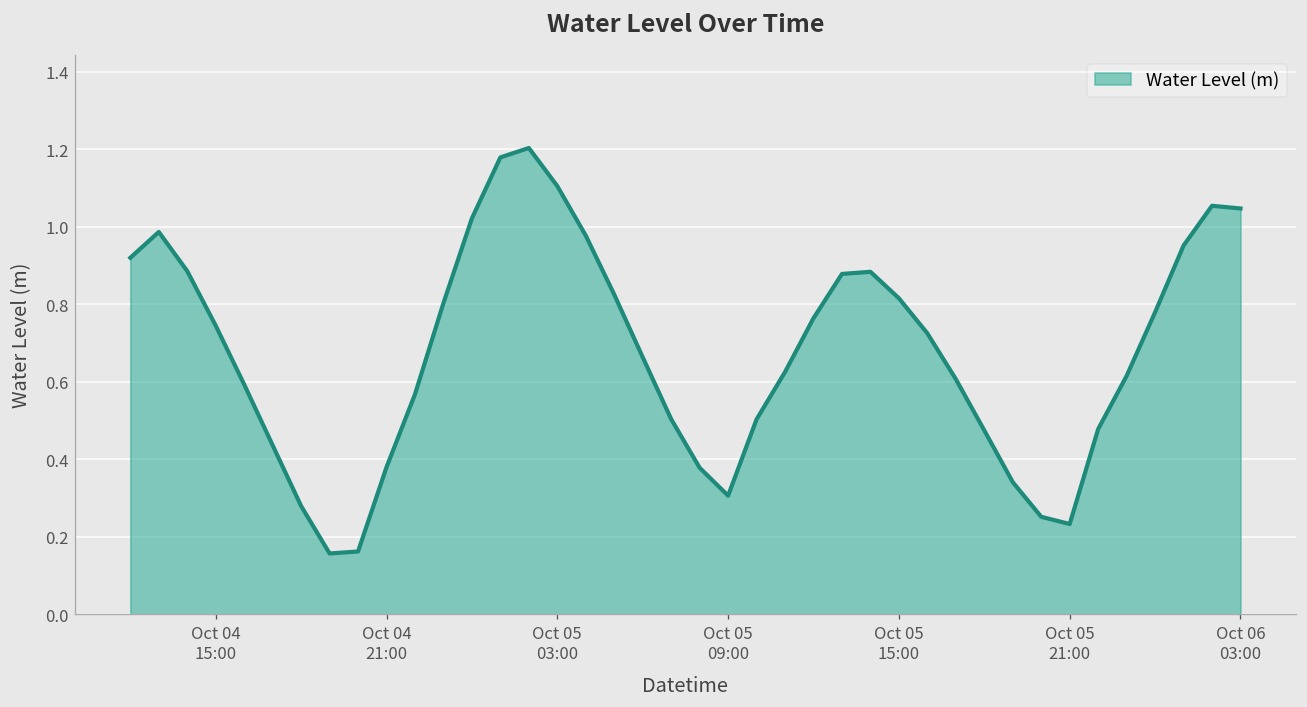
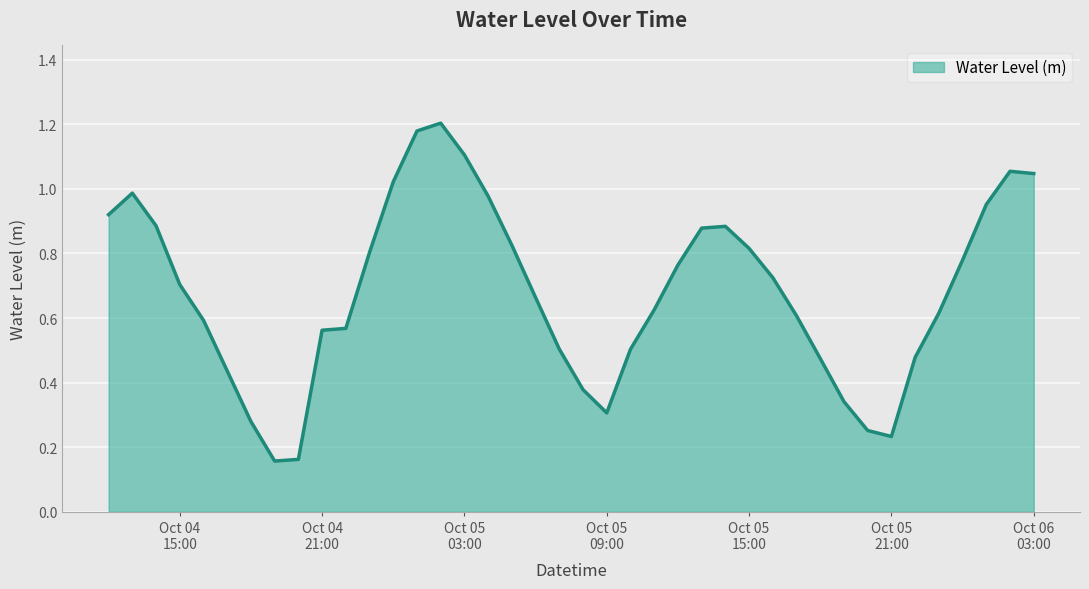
Oct 04 15:00: 0.75 -> 0.70
Oct 04 21:00: 0.38 -> 0.56
